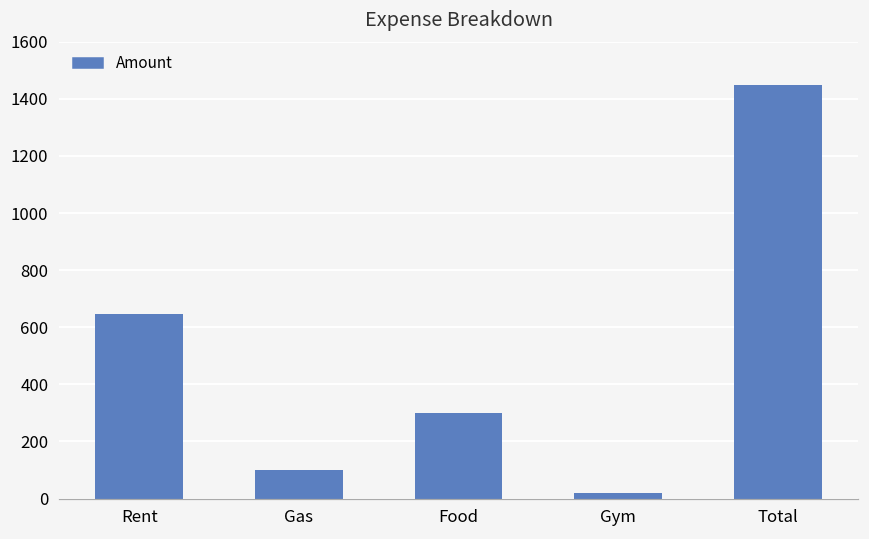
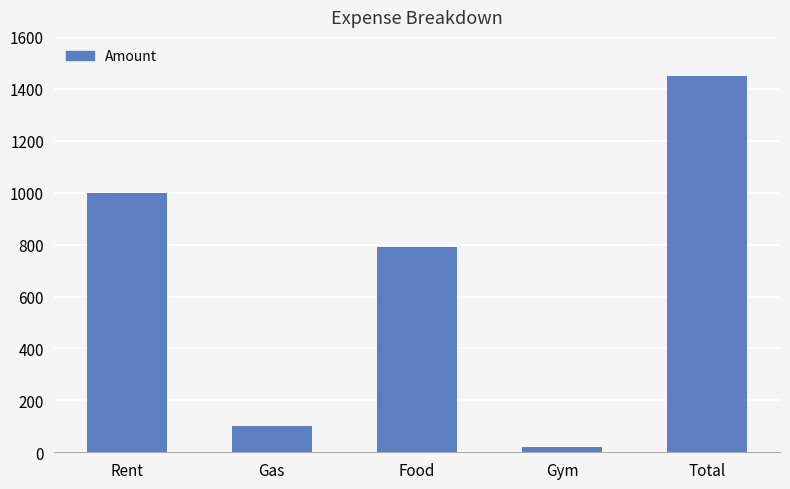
Rent: 650 -> 1000
Food: 300 -> 790
